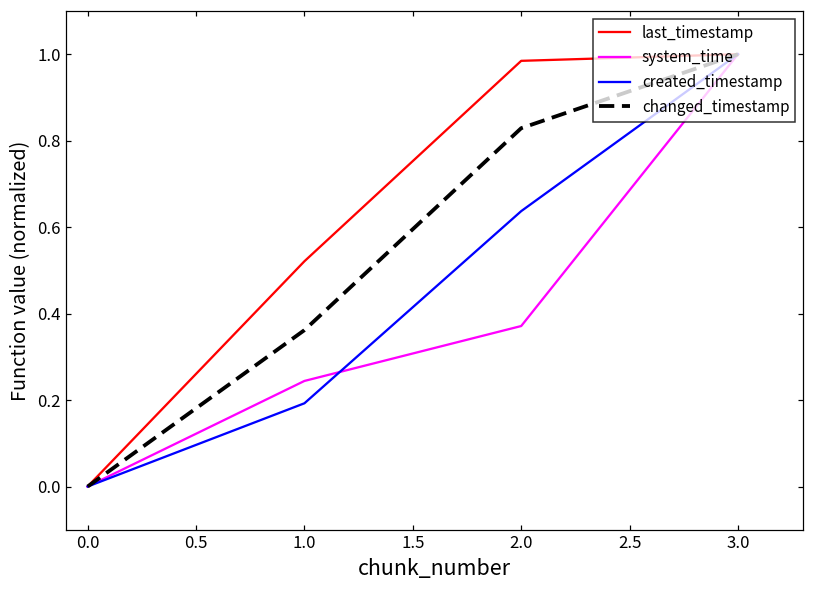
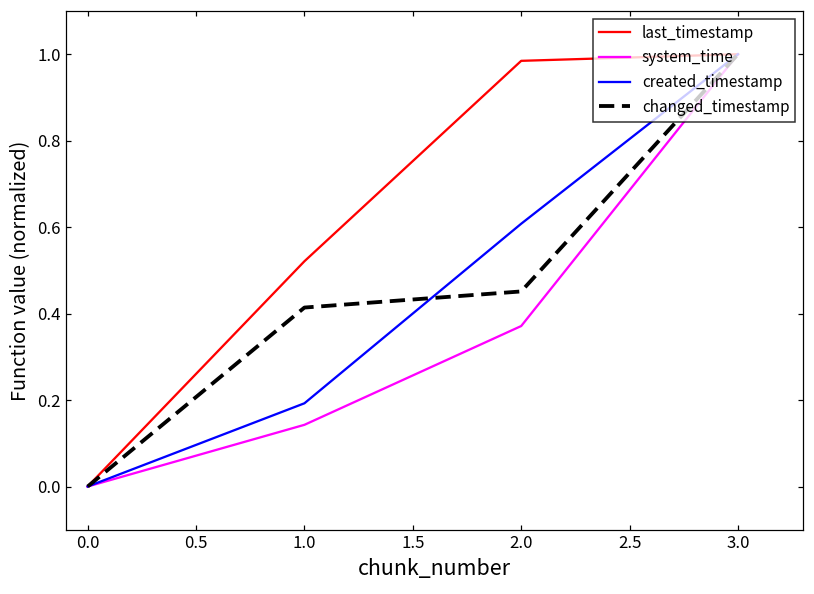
system_time, 1.0: 0.24 -> 0.14
changed_timestamp, 1.0: 0.36 -> 0.41
created_timestamp, 2.0: 0.64 -> 0.61
changed_timestamp, 2.0: 0.83 -> 0.45
